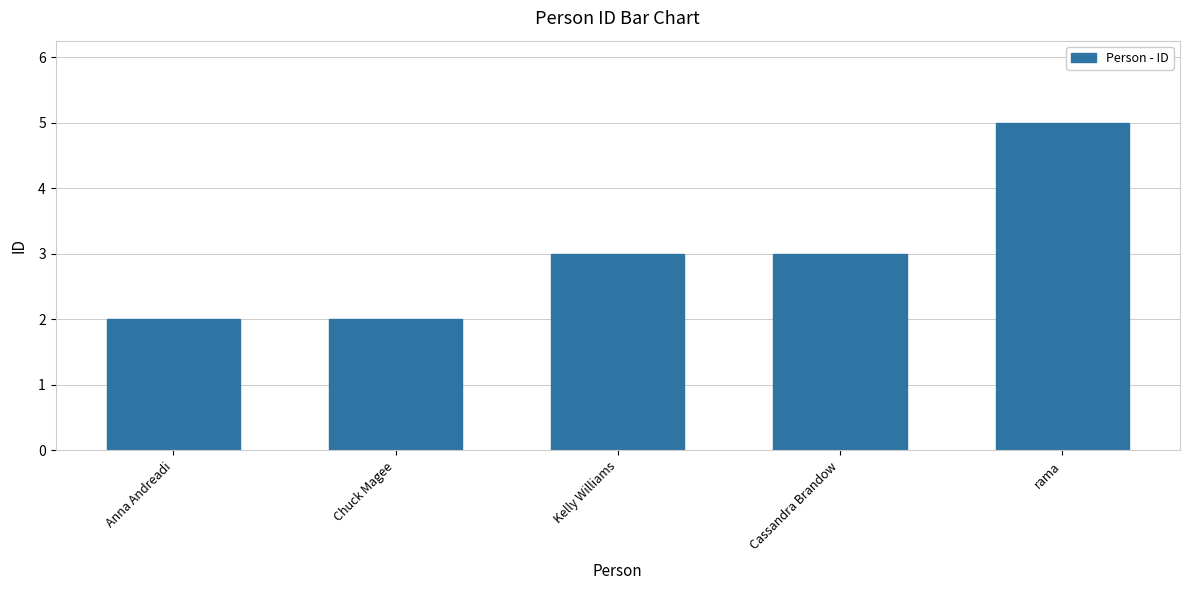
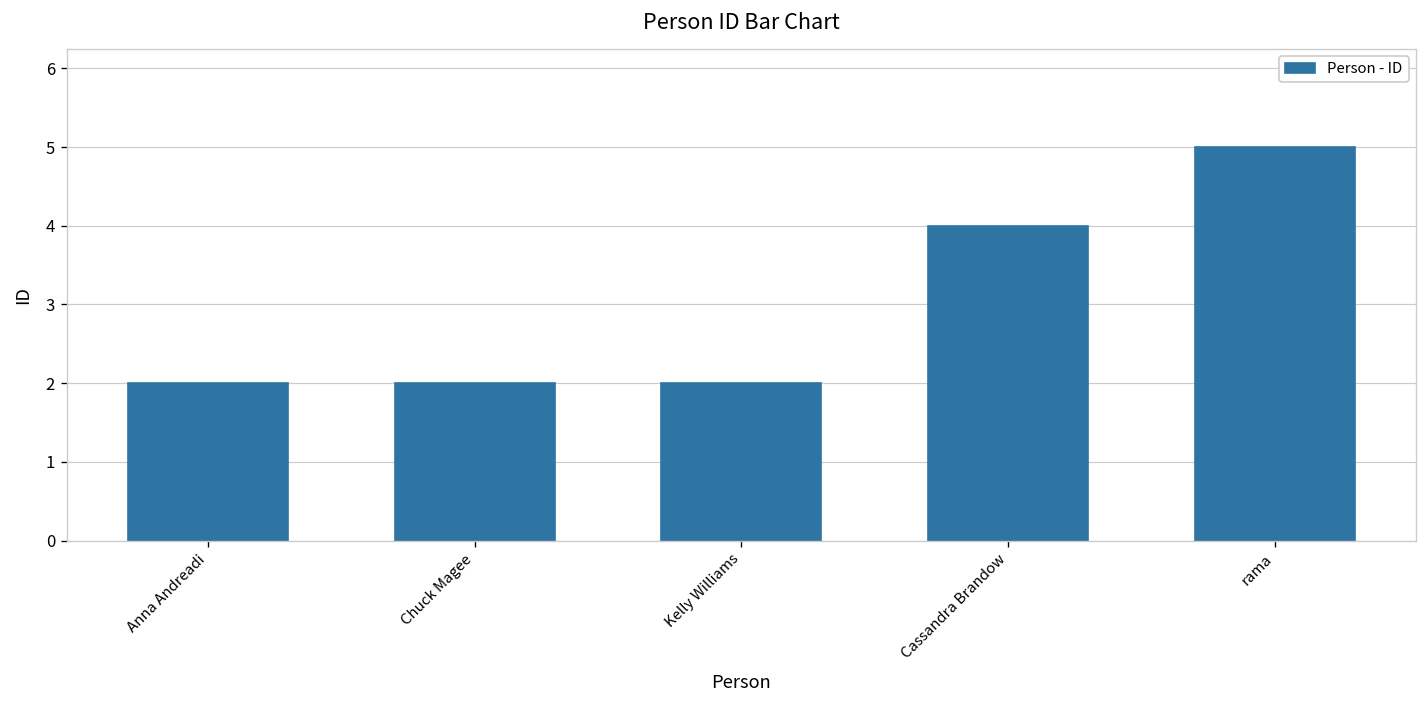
Kelly Williams: 3 -> 2
Cassandra Brandow: 3 -> 4
